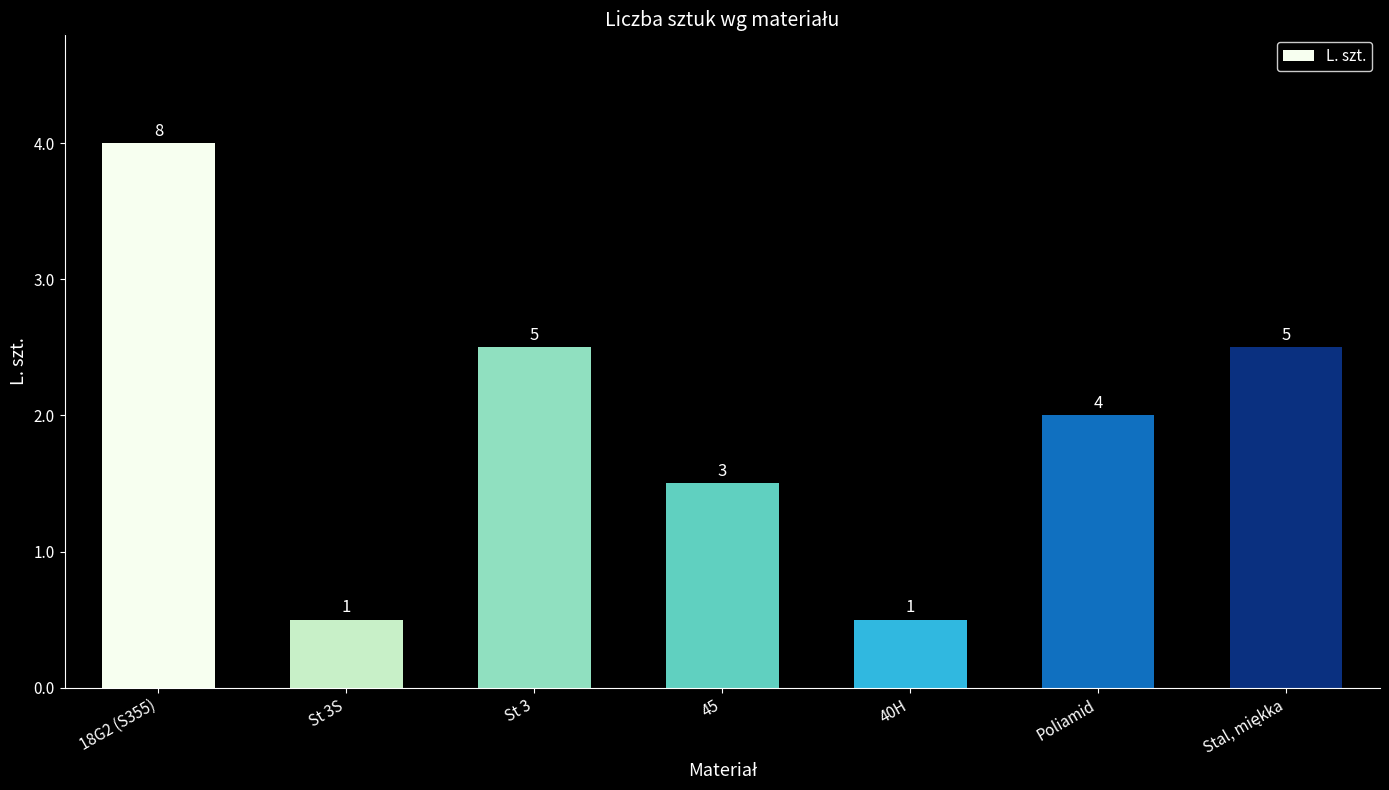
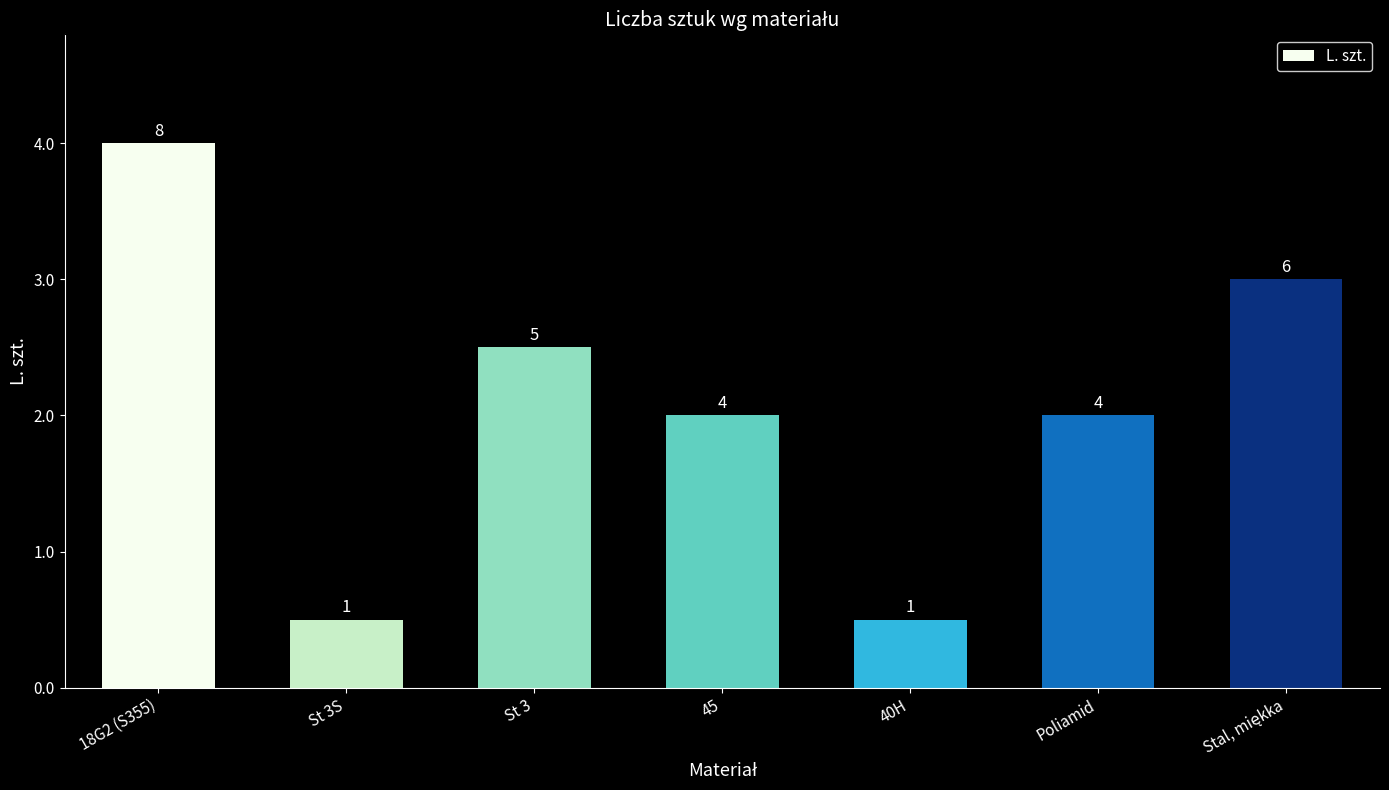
45: 3 -> 4
Stal, miękka: 5 -> 6
